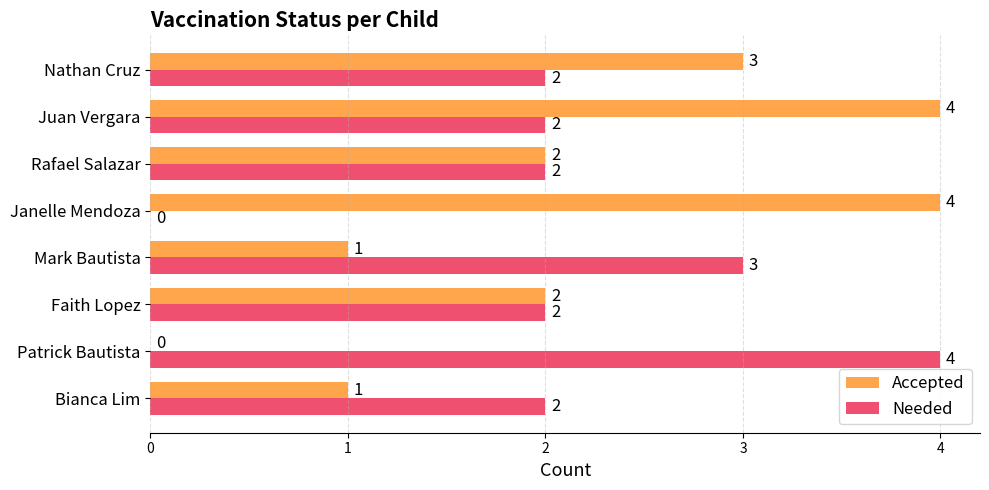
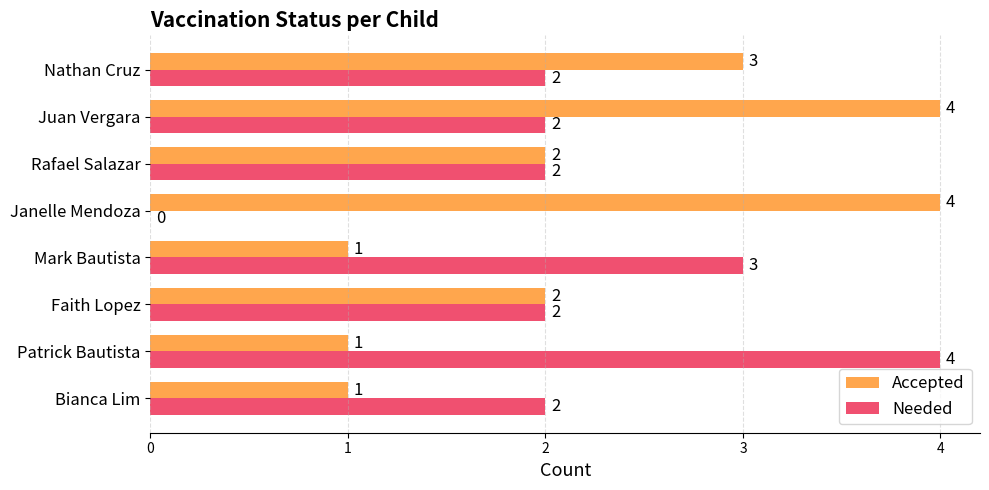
Accepted, Patrick Bautista: 0 -> 1
